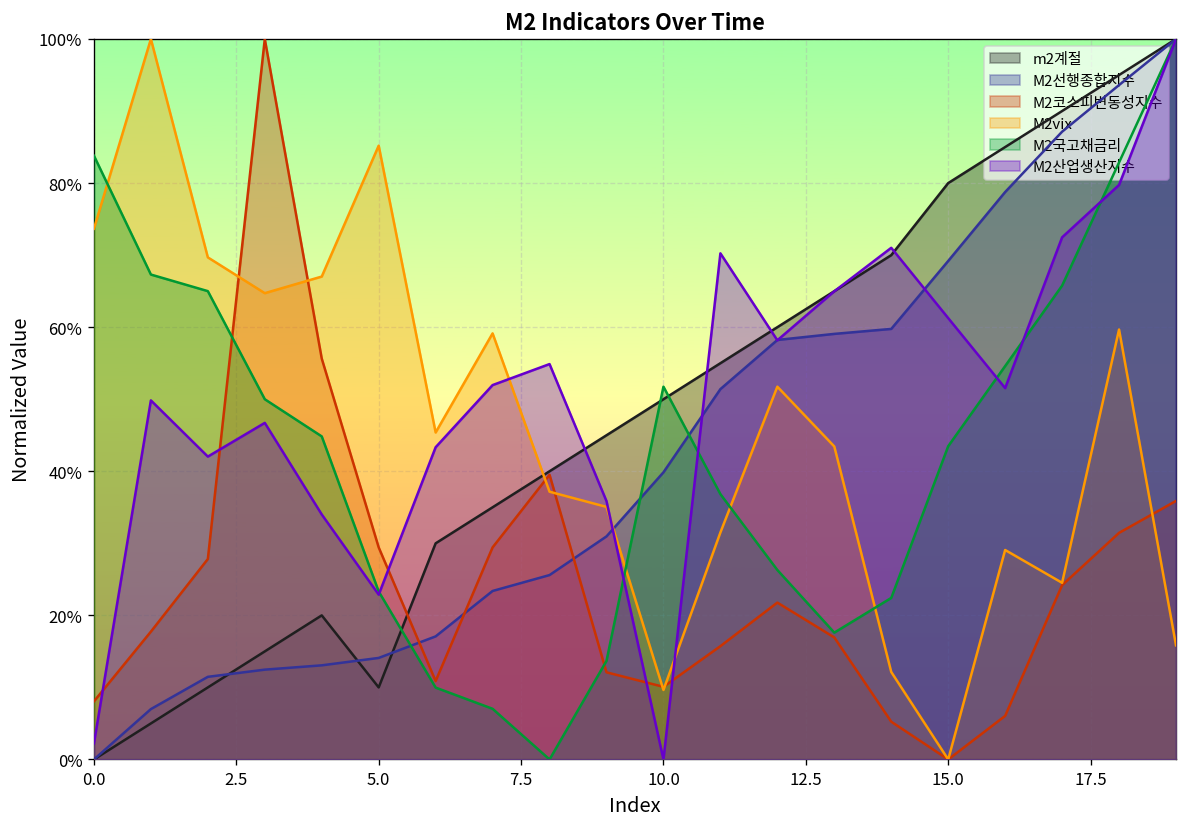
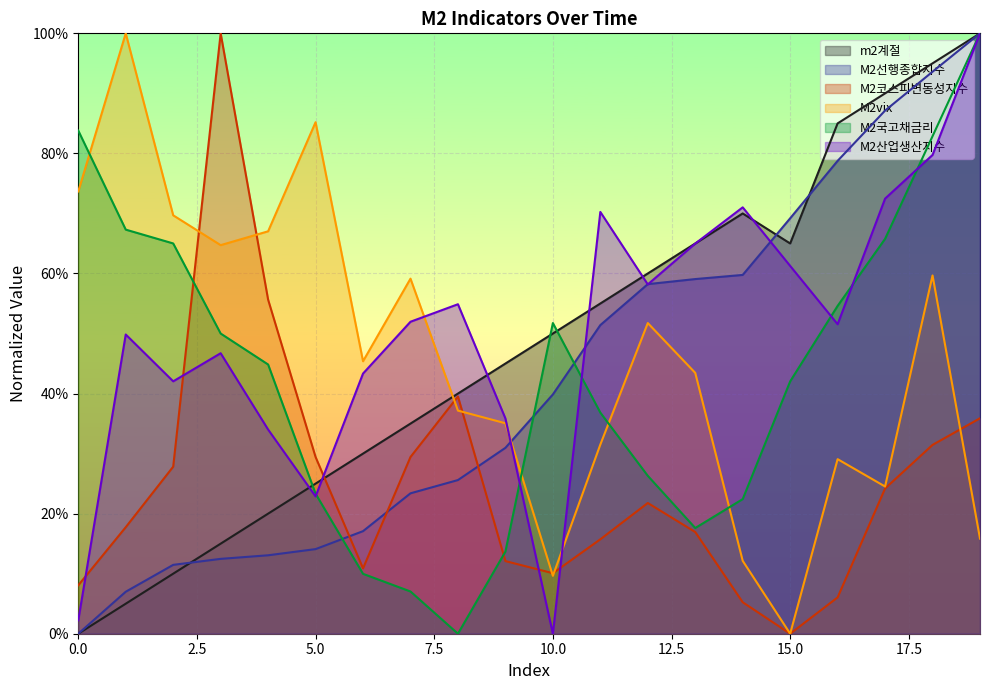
m2계절, 5.0: 10% -> 25%
m2계절, 15.0: 80% -> 65%
M2국고채금리, 15.0: 43% -> 42%
